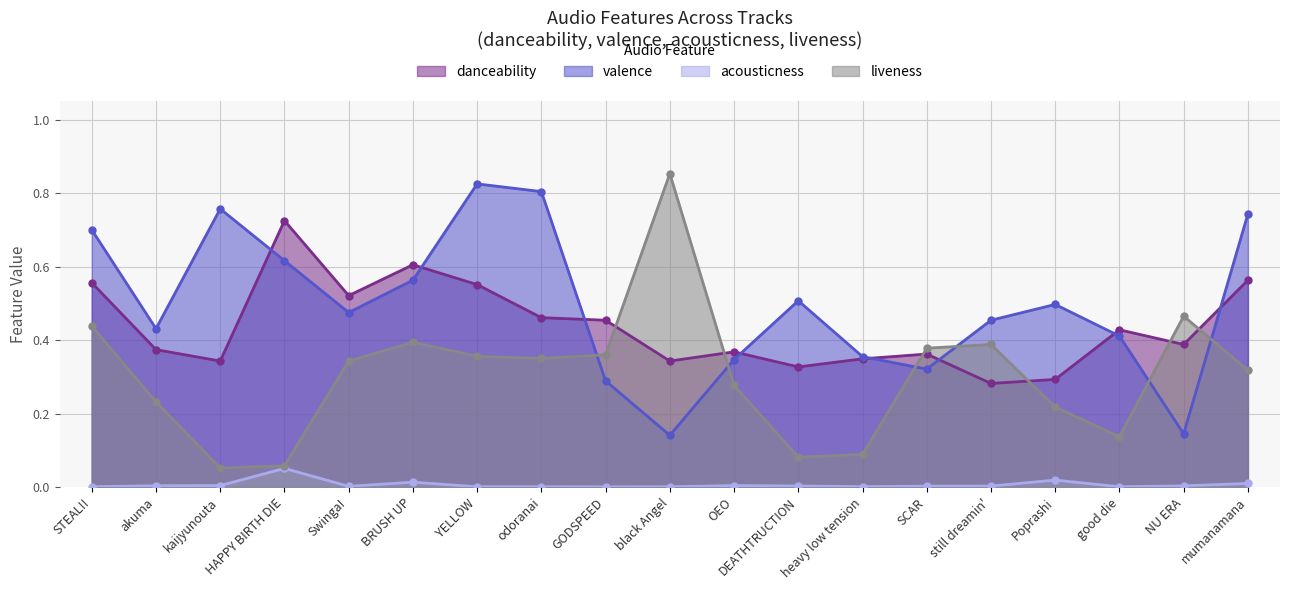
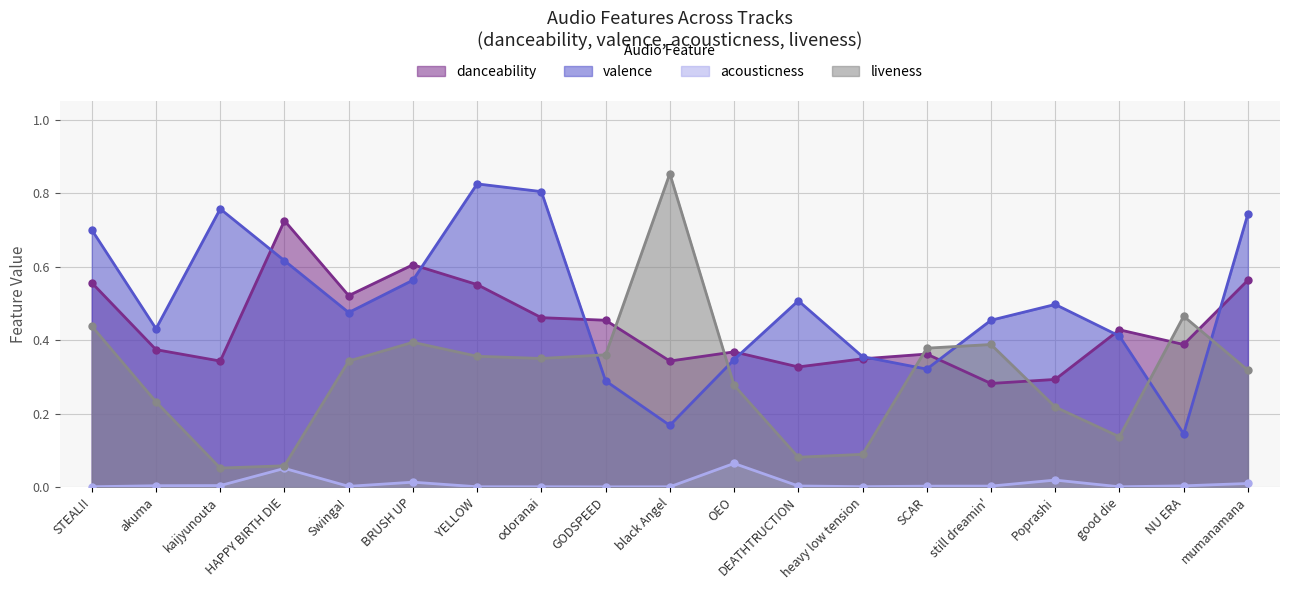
valence, black Angel: 0.14 -> 0.17
acousticness, OEO: 0.00 -> 0.06
